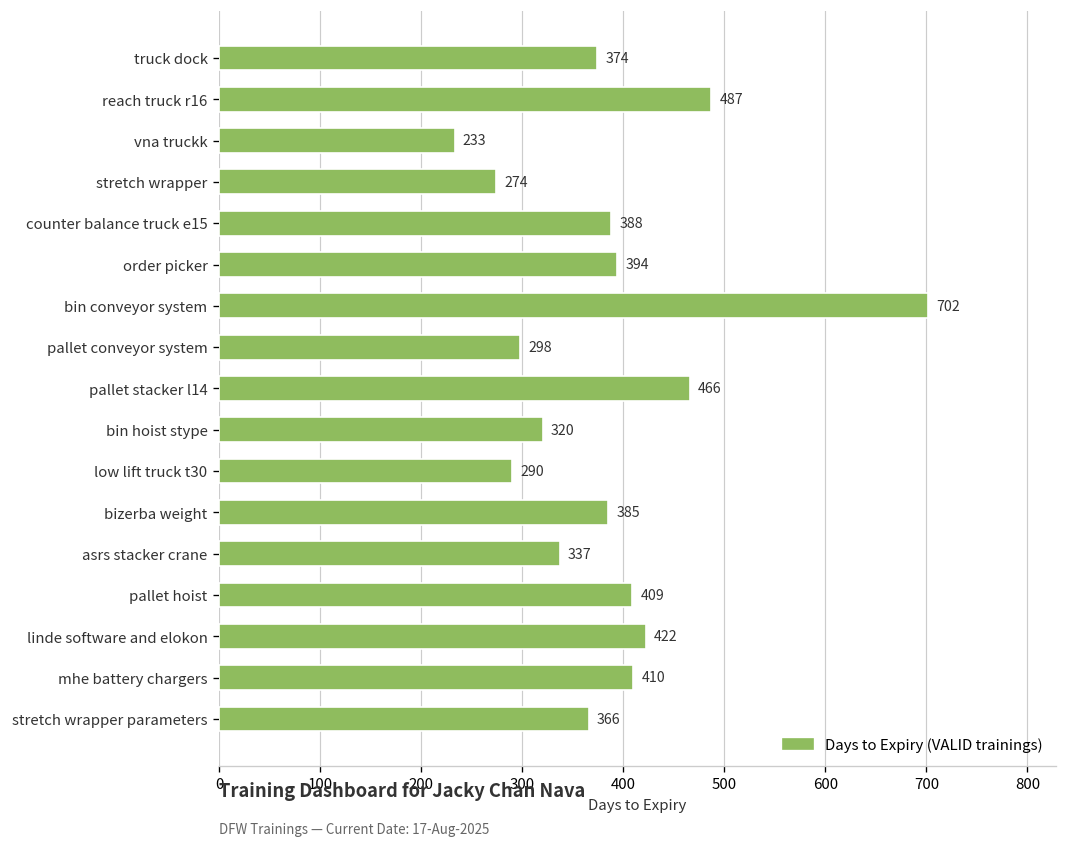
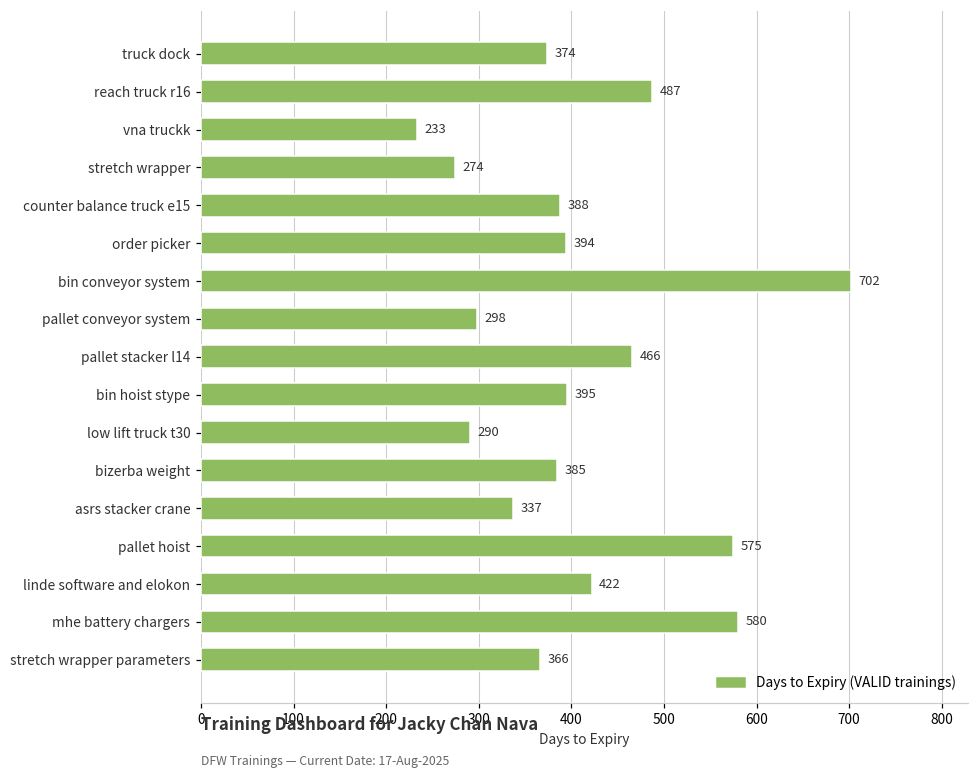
bin hoist stype: 320 -> 395
pallet hoist: 409 -> 575
mhe battery chargers: 410 -> 580
